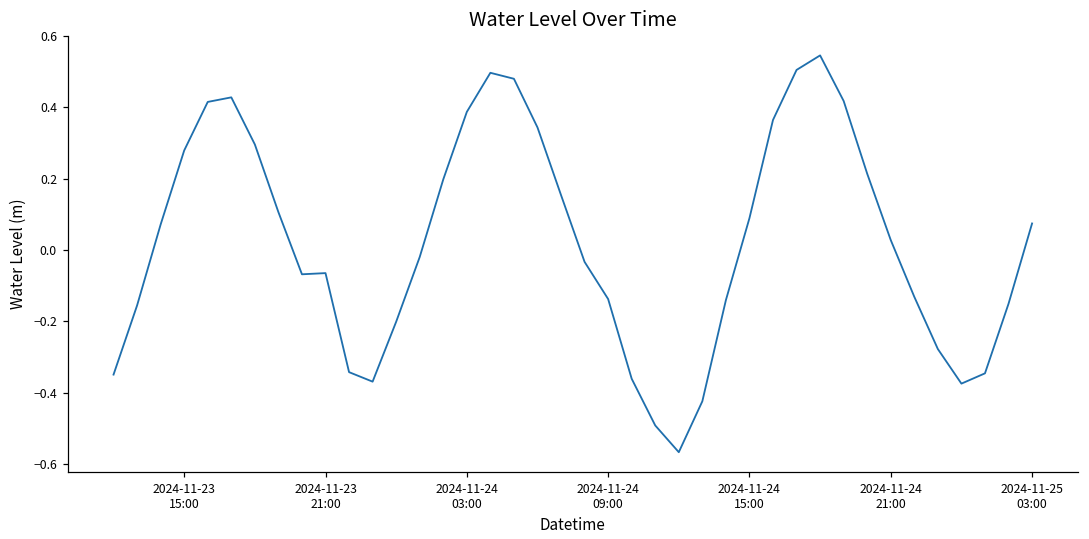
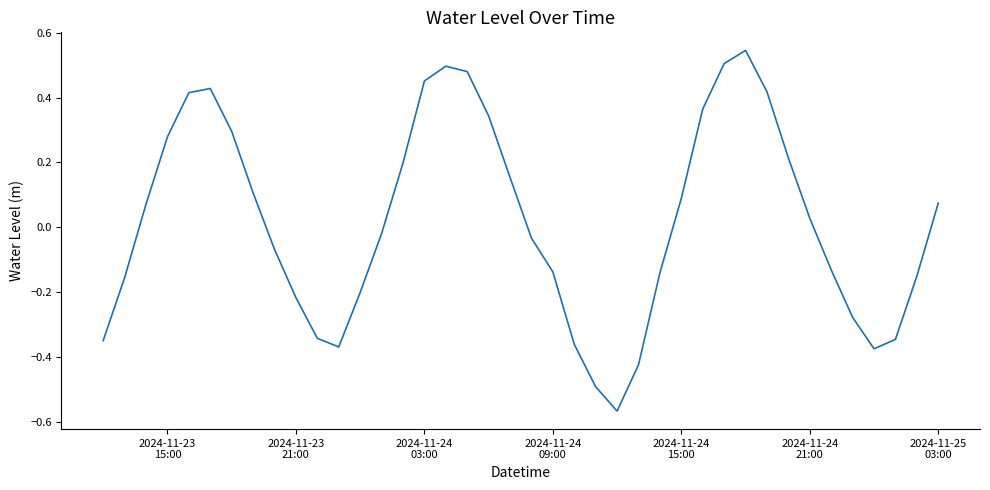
2024-11-23 21:00: -0.06 -> -0.22
2024-11-24 03:00: 0.39 -> 0.45
